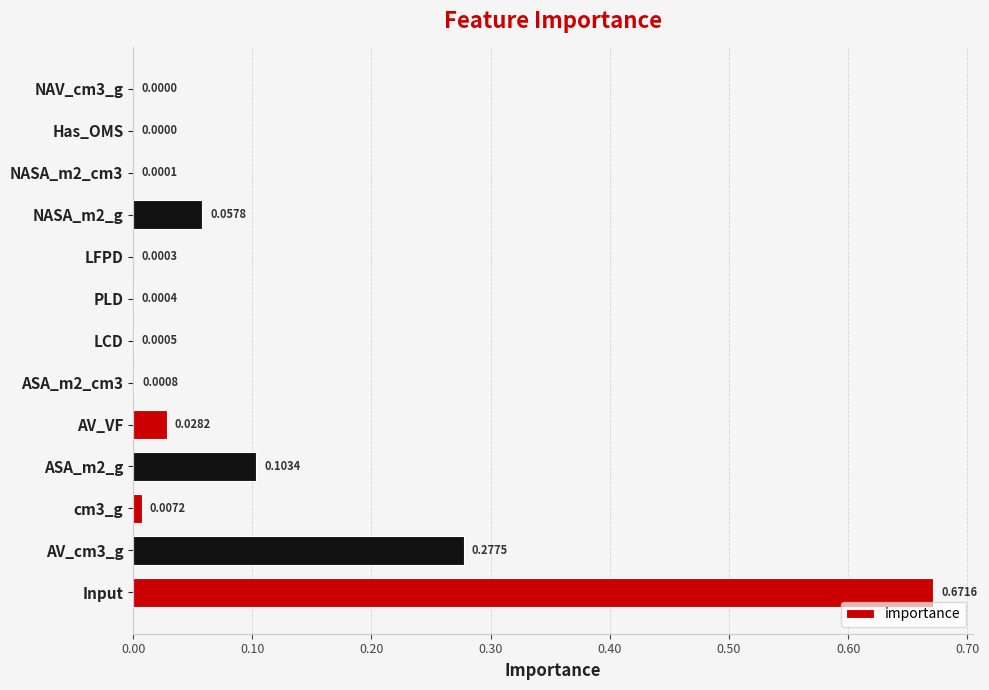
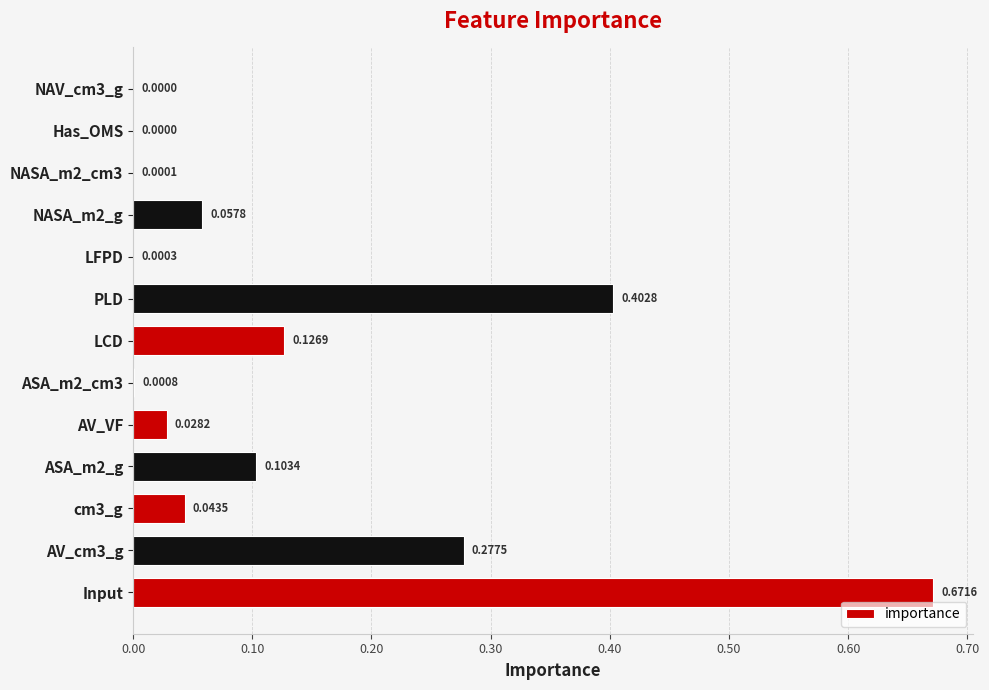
PLD: 0.0004 -> 0.4028
LCD: 0.0005 -> 0.1269
cm3_g: 0.0072 -> 0.0435
